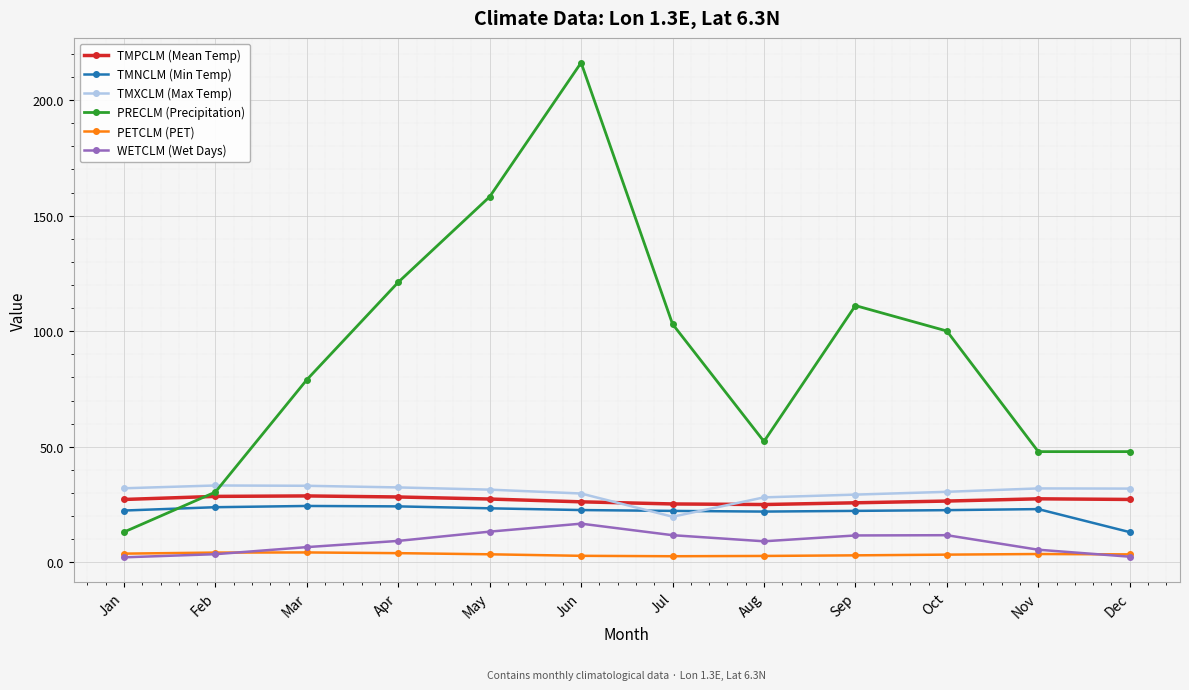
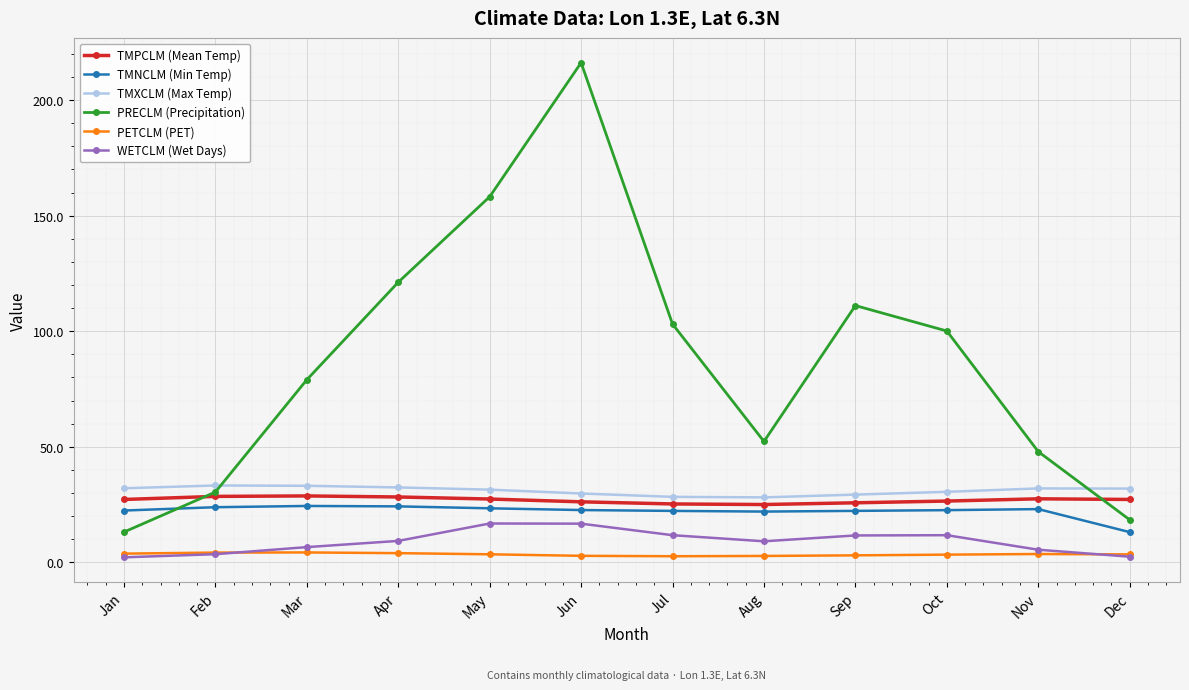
WETCLM (Wet Days), May: 13 -> 17
TMXCLM (Max Temp), Jul: 20 -> 28
PRECLM (Precipitation), Dec: 48 -> 18
